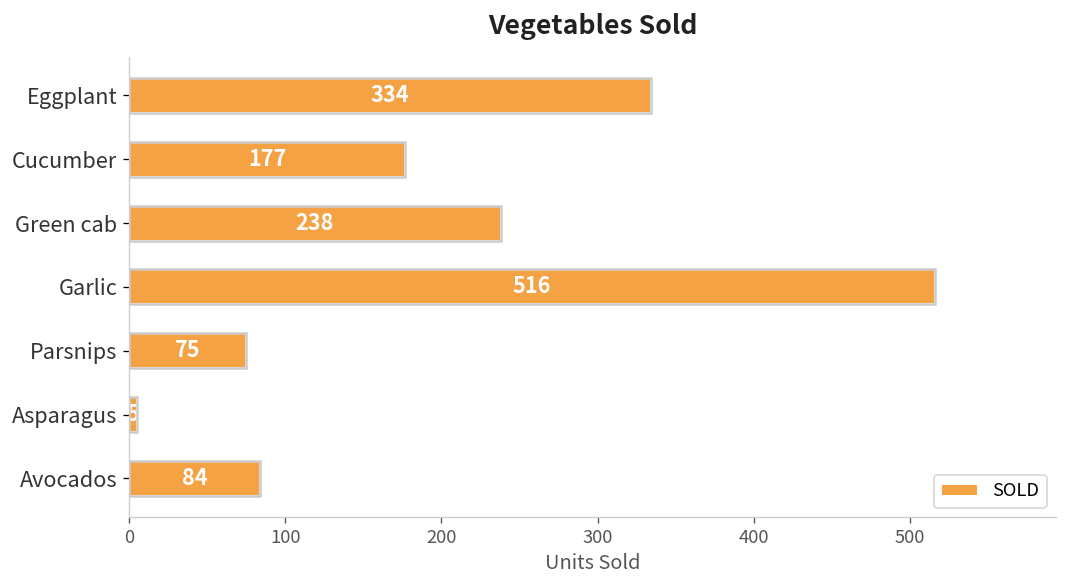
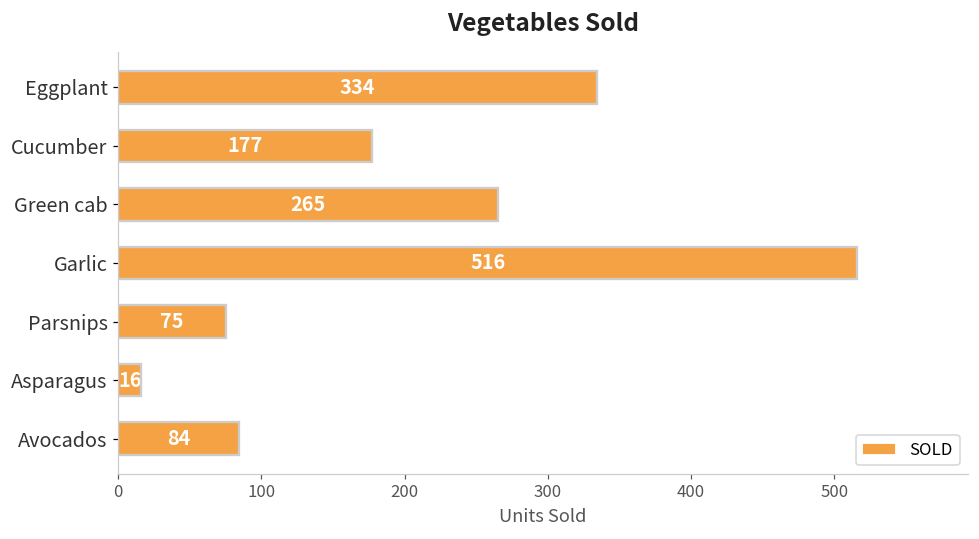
Green cab: 238 -> 265
Asparagus: 5 -> 16
